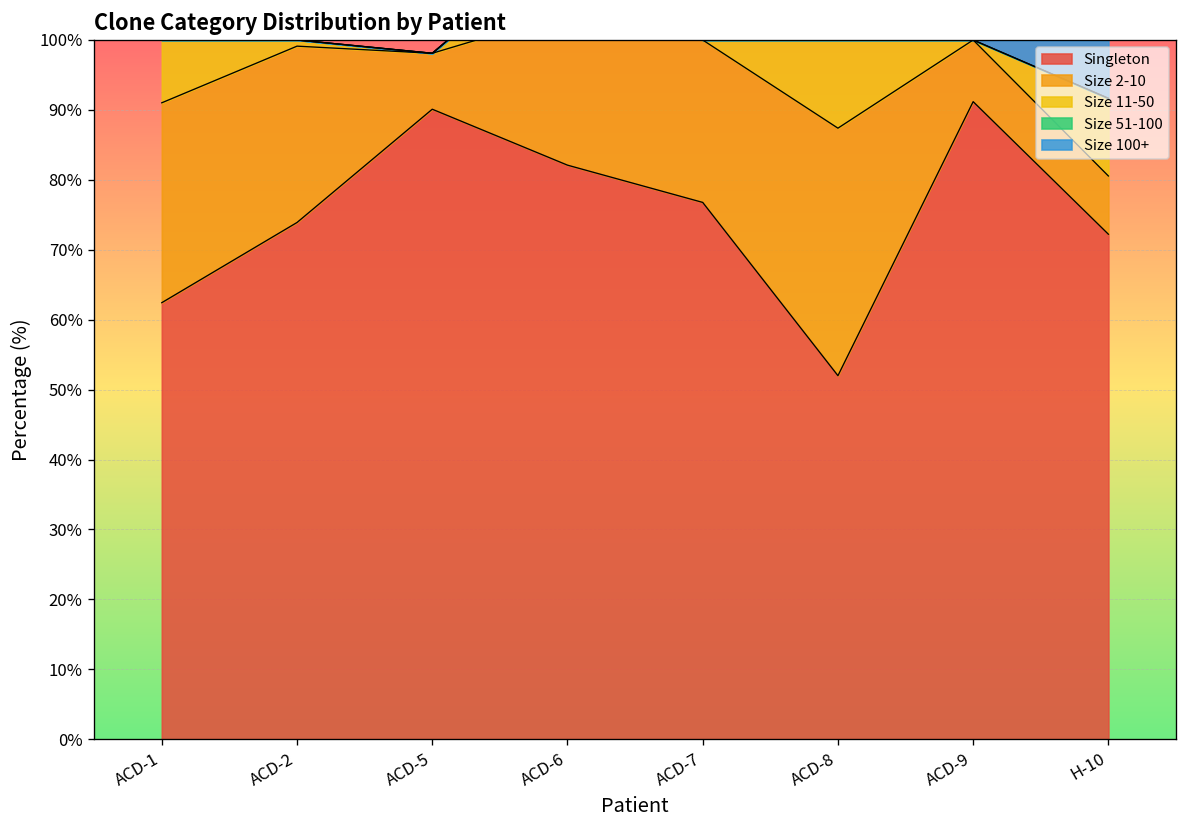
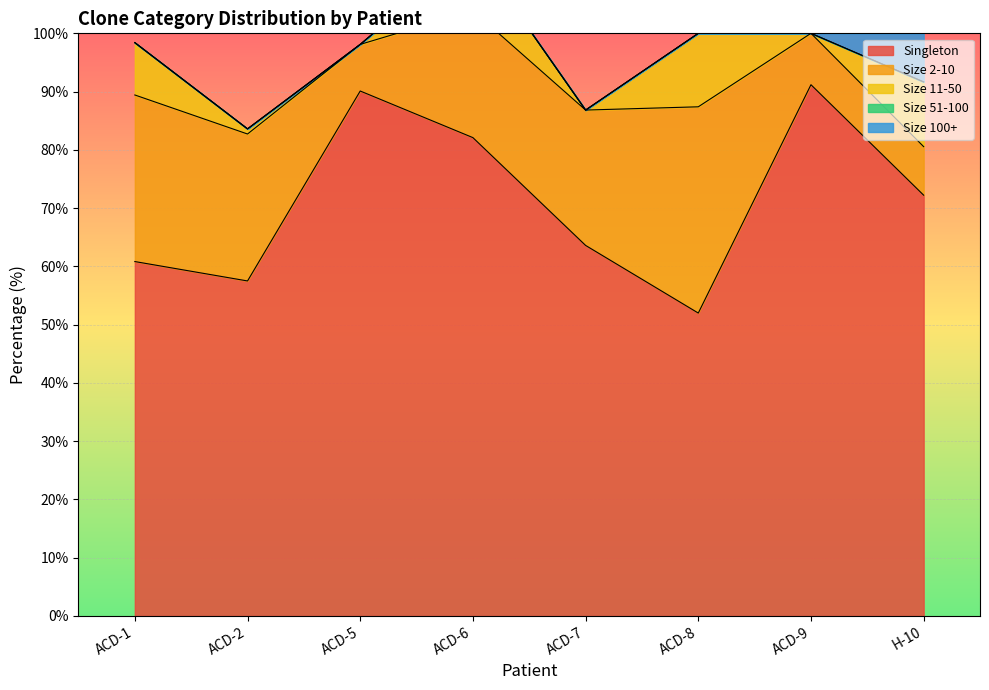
Singleton, ACD-1: 62% -> 61%
Singleton, ACD-2: 74% -> 58%
Singleton, ACD-7: 77% -> 64%
